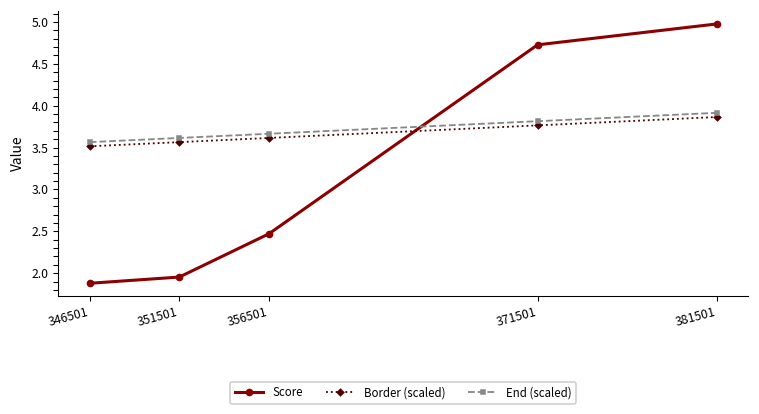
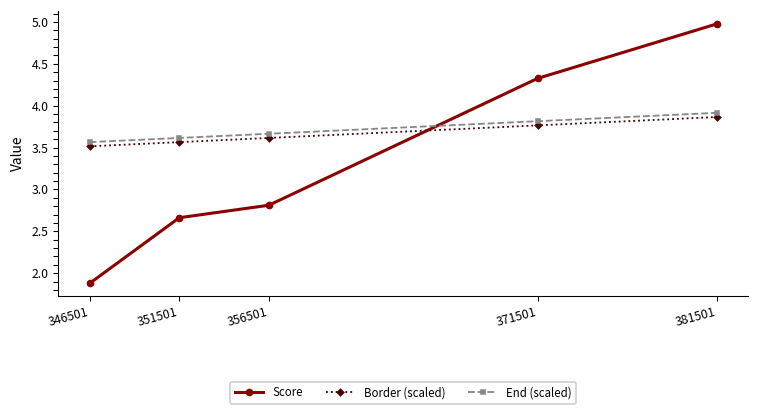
Score, 351501: 2.0 -> 2.7
Score, 356501: 2.5 -> 2.8
Score, 371501: 4.7 -> 4.3
